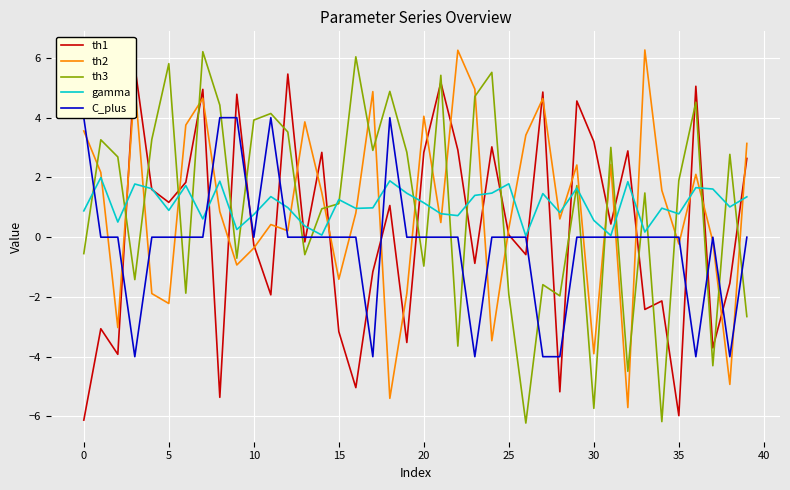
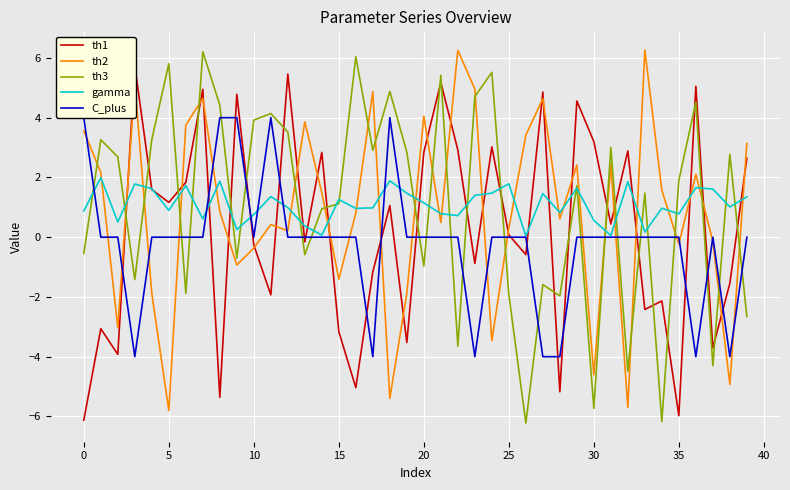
th2, 5: -2.2 -> -5.8
th2, 30: -3.9 -> -4.6
